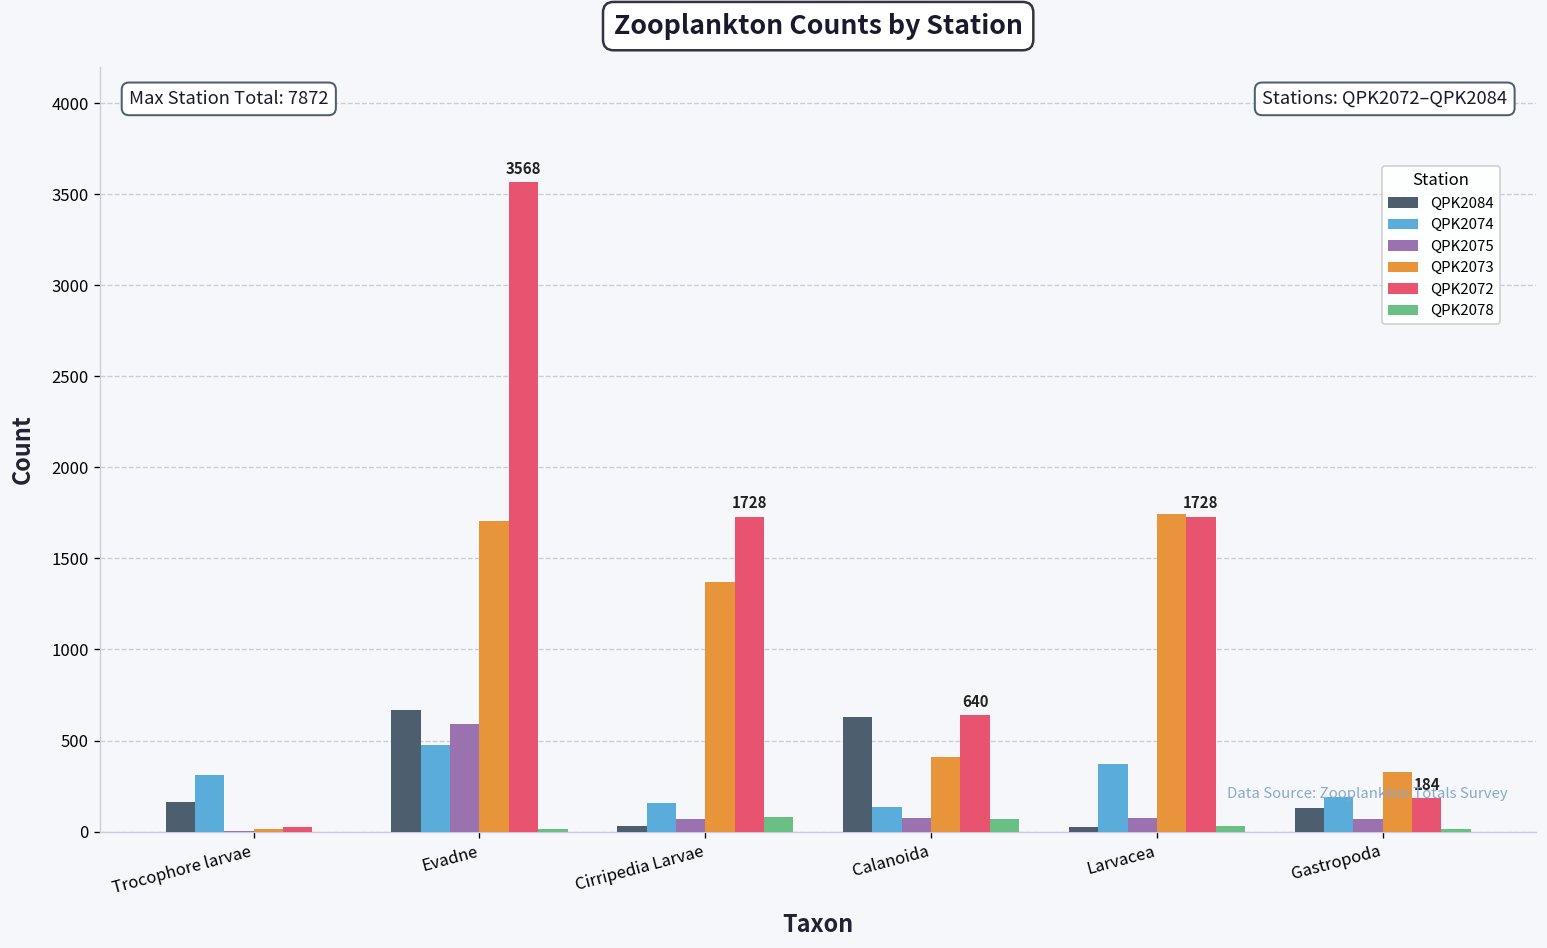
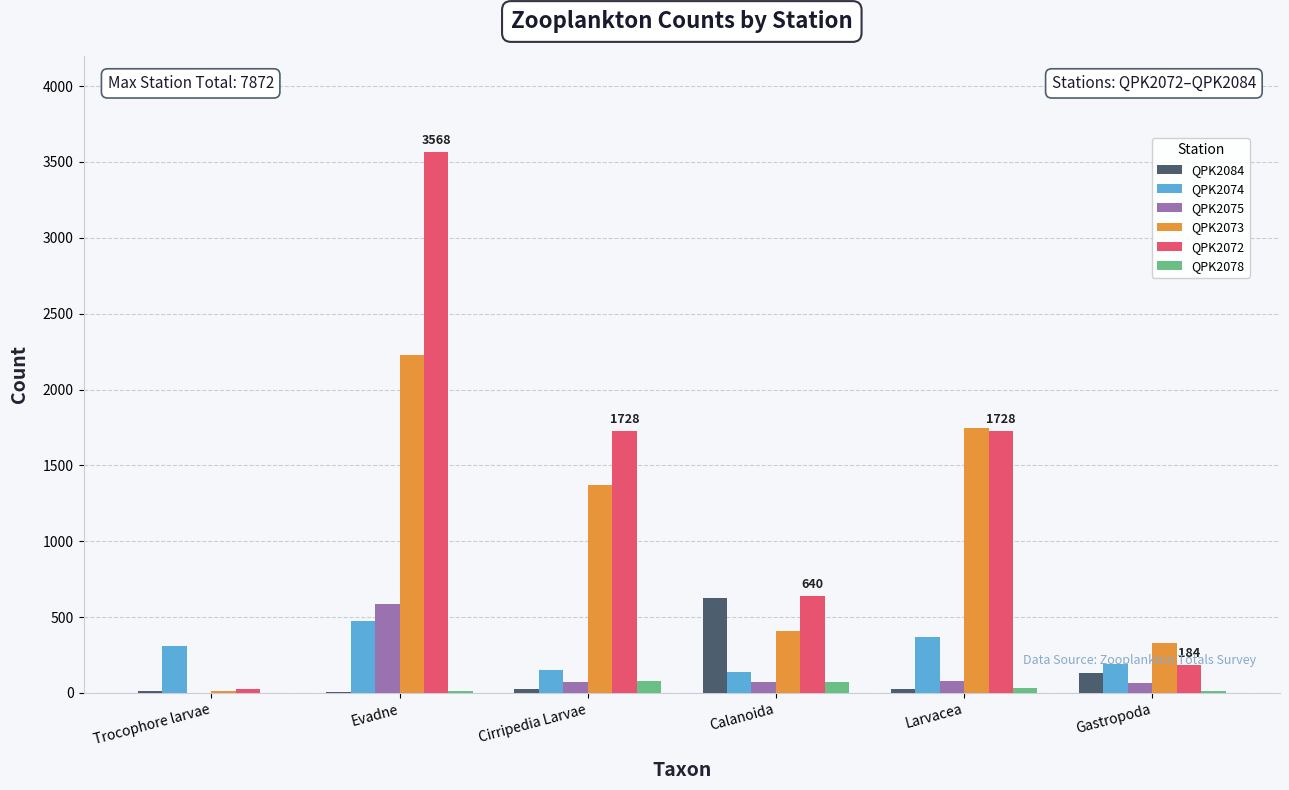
QPK2084, Trocophore larvae: 160 -> 10
QPK2084, Evadne: 670 -> 10
QPK2073, Evadne: 1700 -> 2230
